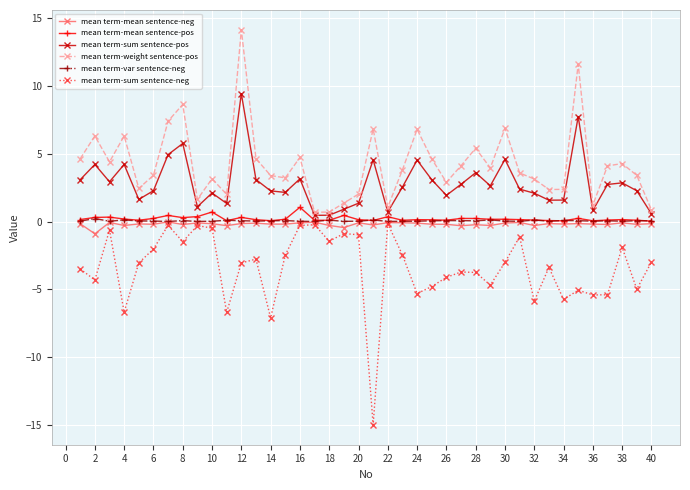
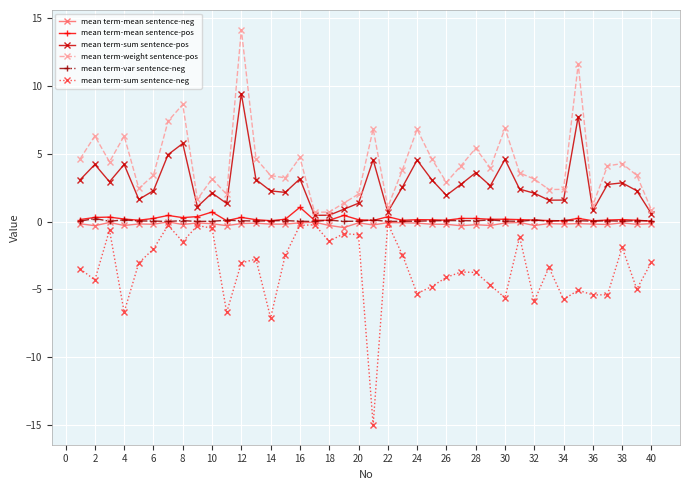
mean term-mean sentence-neg, 2: -0.9 -> -0.3
mean term-sum sentence-neg, 30: -3.0 -> -5.6
